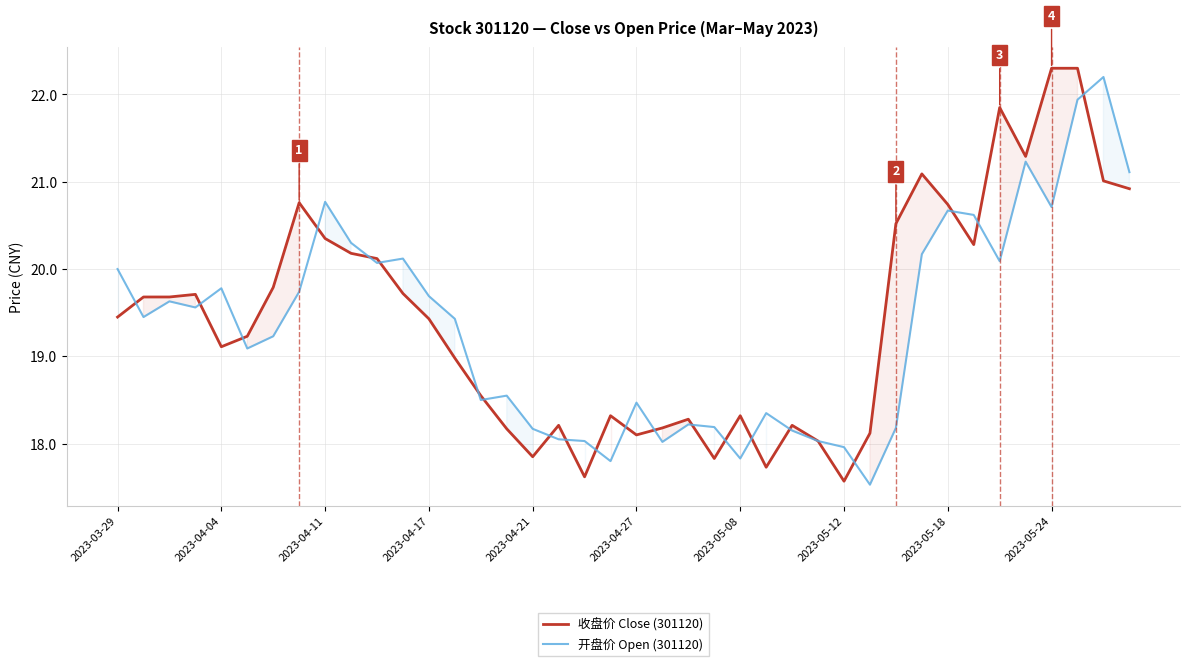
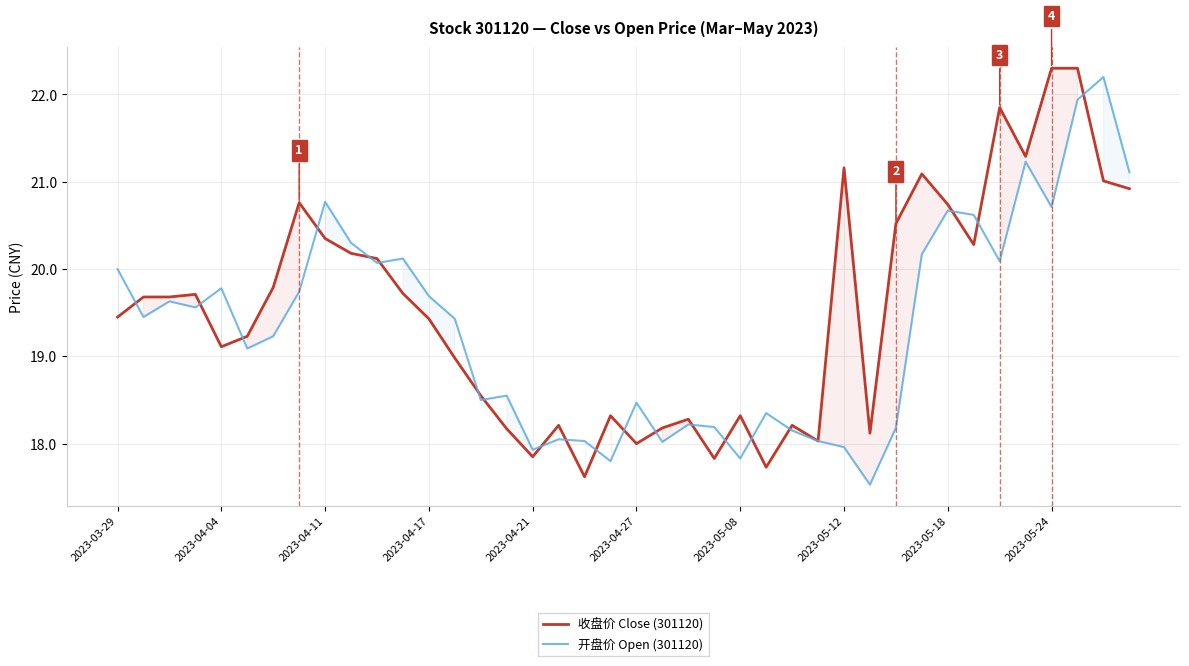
开盘价 Open (301120), 2023-04-21: 18.2 -> 17.9
收盘价 Close (301120), 2023-04-27: 18.1 -> 18.0
收盘价 Close (301120), 2023-05-12: 17.6 -> 21.2
